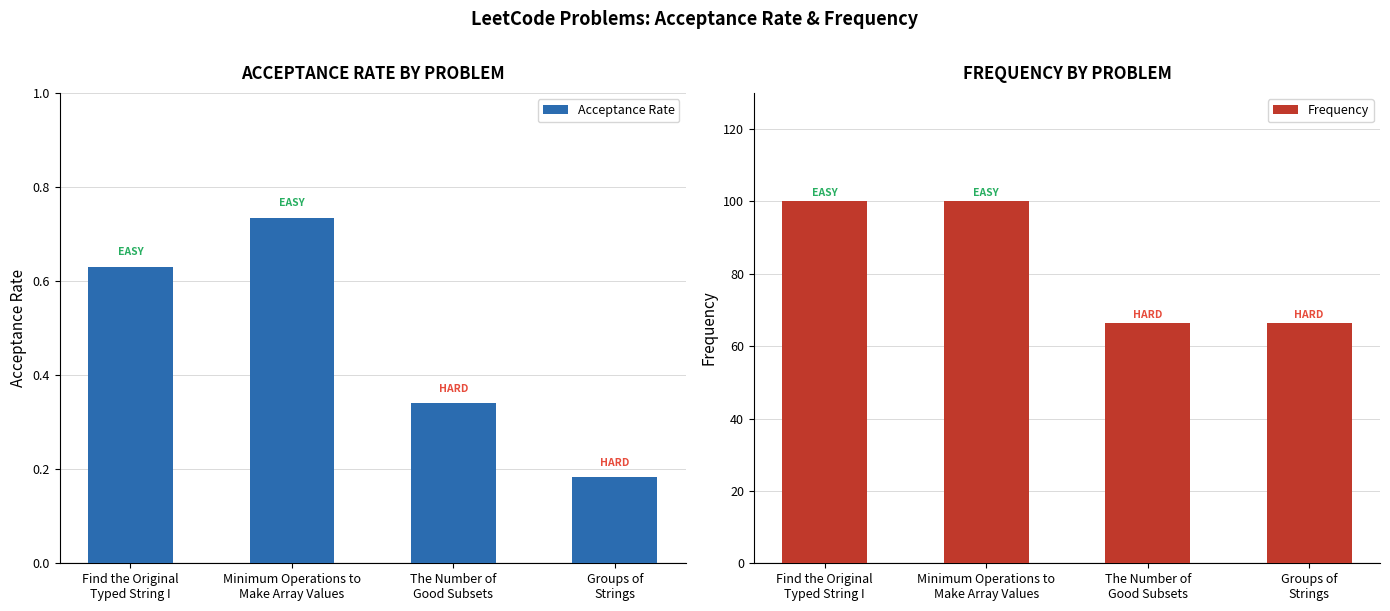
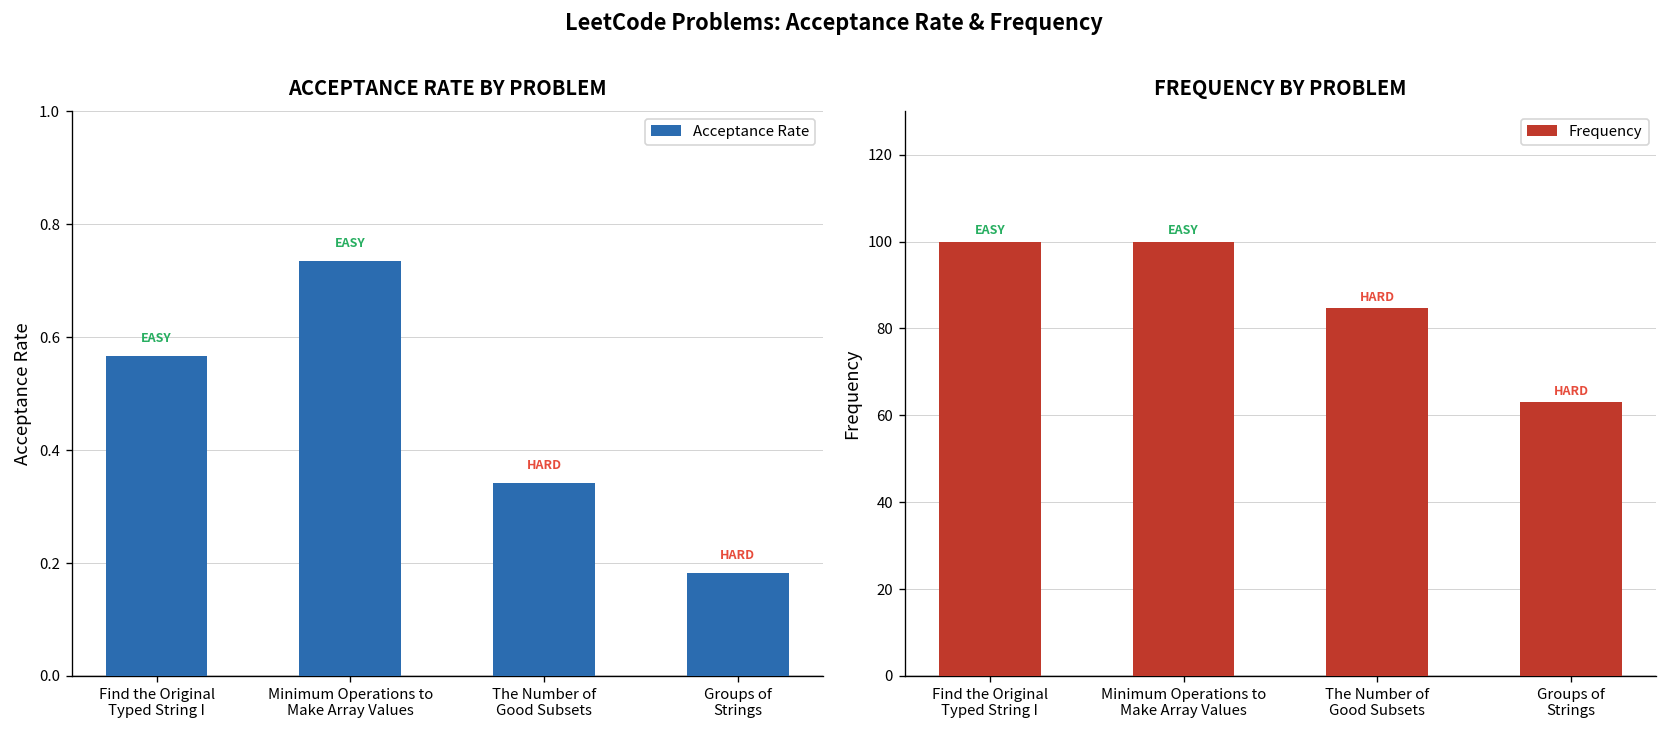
ACCEPTANCE RATE BY PROBLEM, Find the Original Typed String I: 0.63 -> 0.57
FREQUENCY BY PROBLEM, The Number of Good Subsets: 66 -> 85
FREQUENCY BY PROBLEM, Groups of Strings: 66 -> 63
